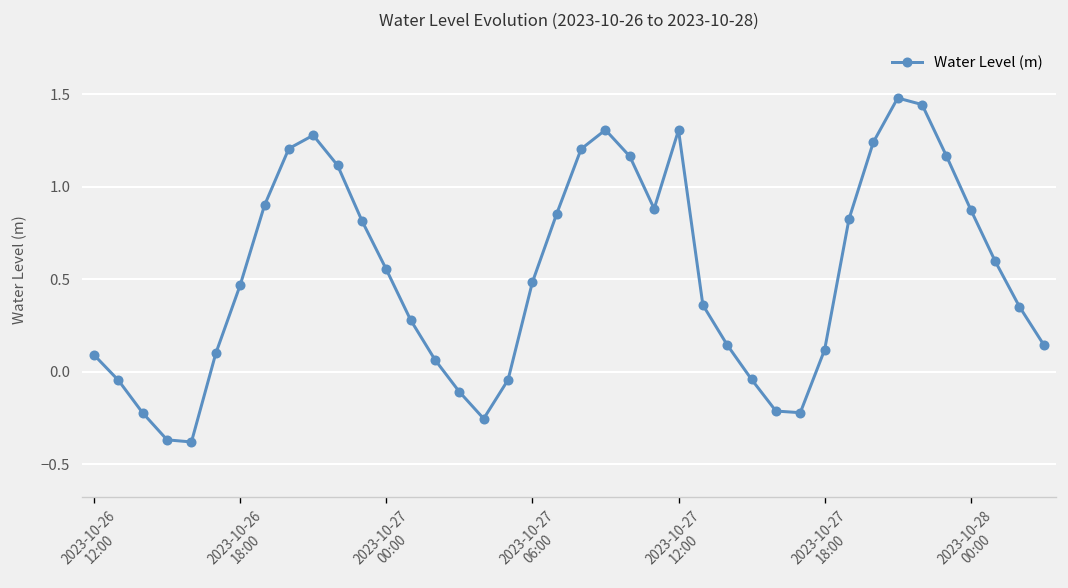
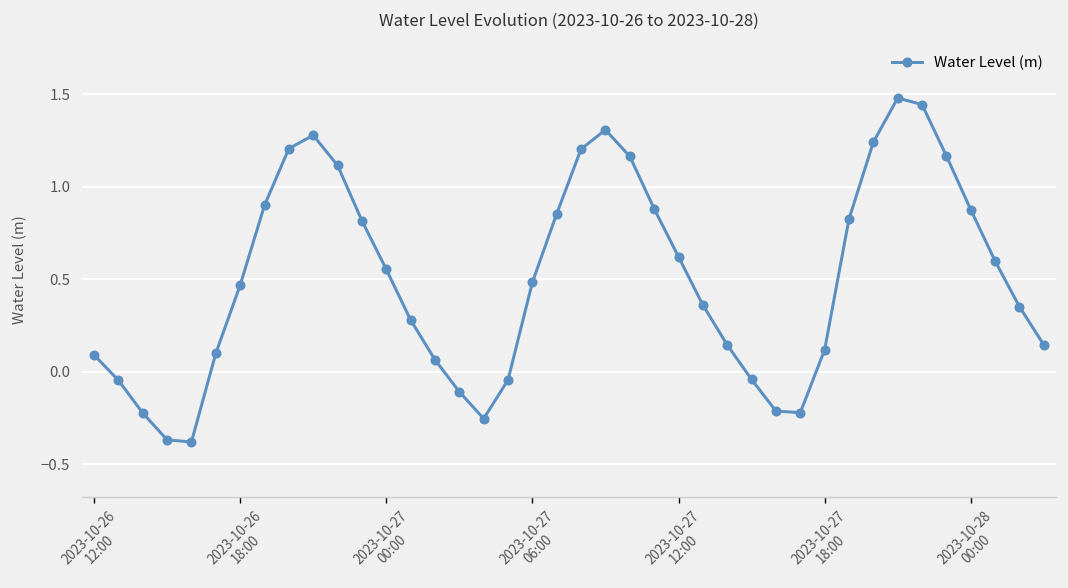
2023-10-27 12:00: 1.31 -> 0.62
